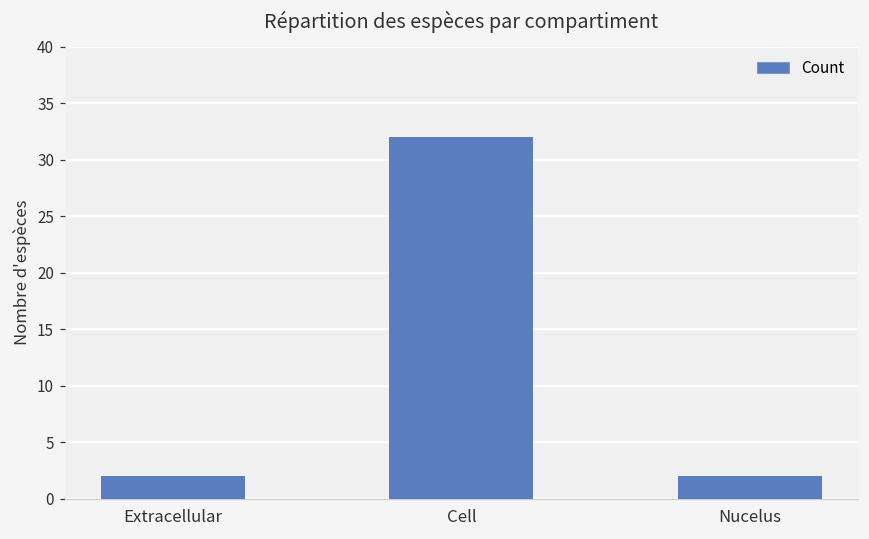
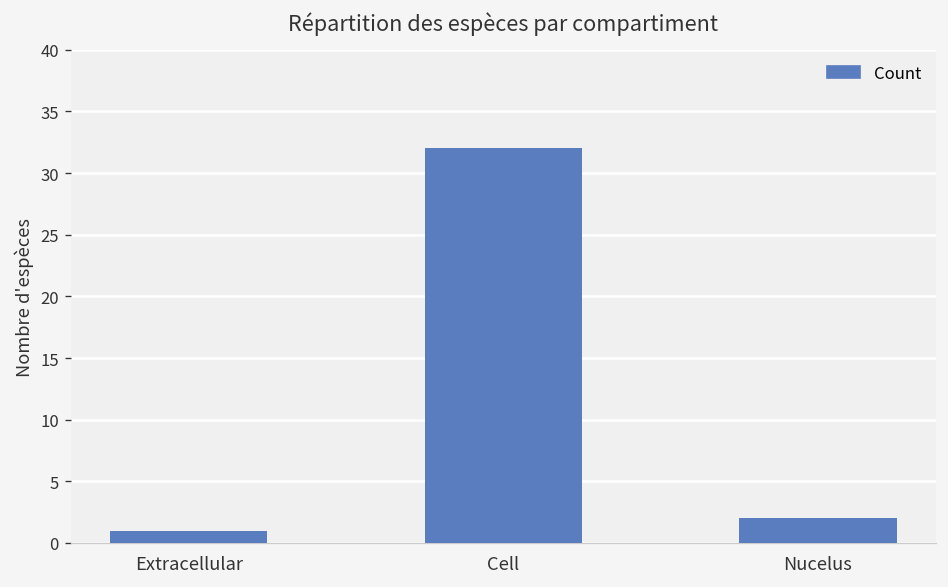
Extracellular: 2 -> 1
